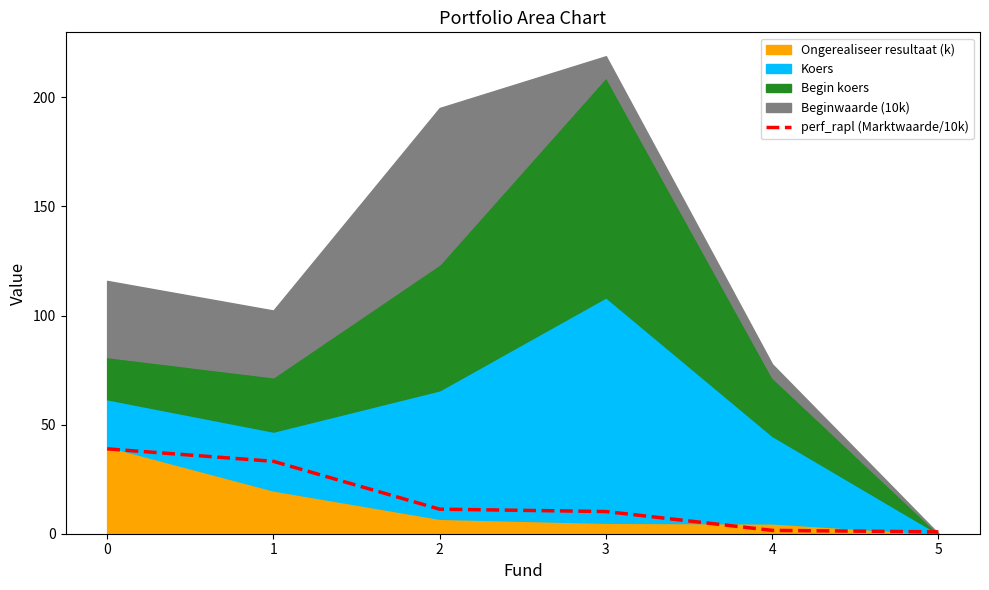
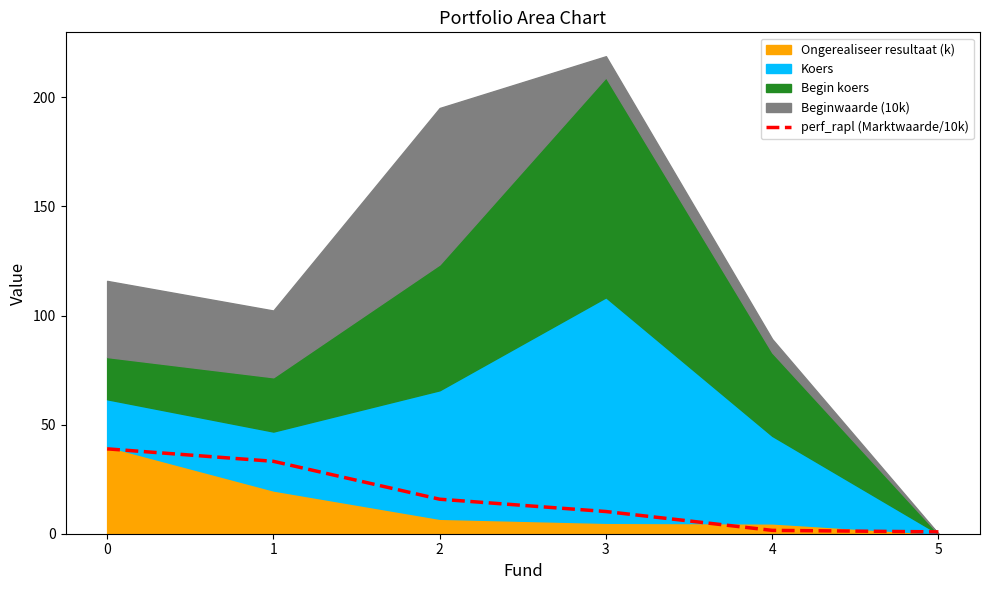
perf_rapl (Marktwaarde/10k), 2: 11 -> 16
Begin koers, 4: 27 -> 38
